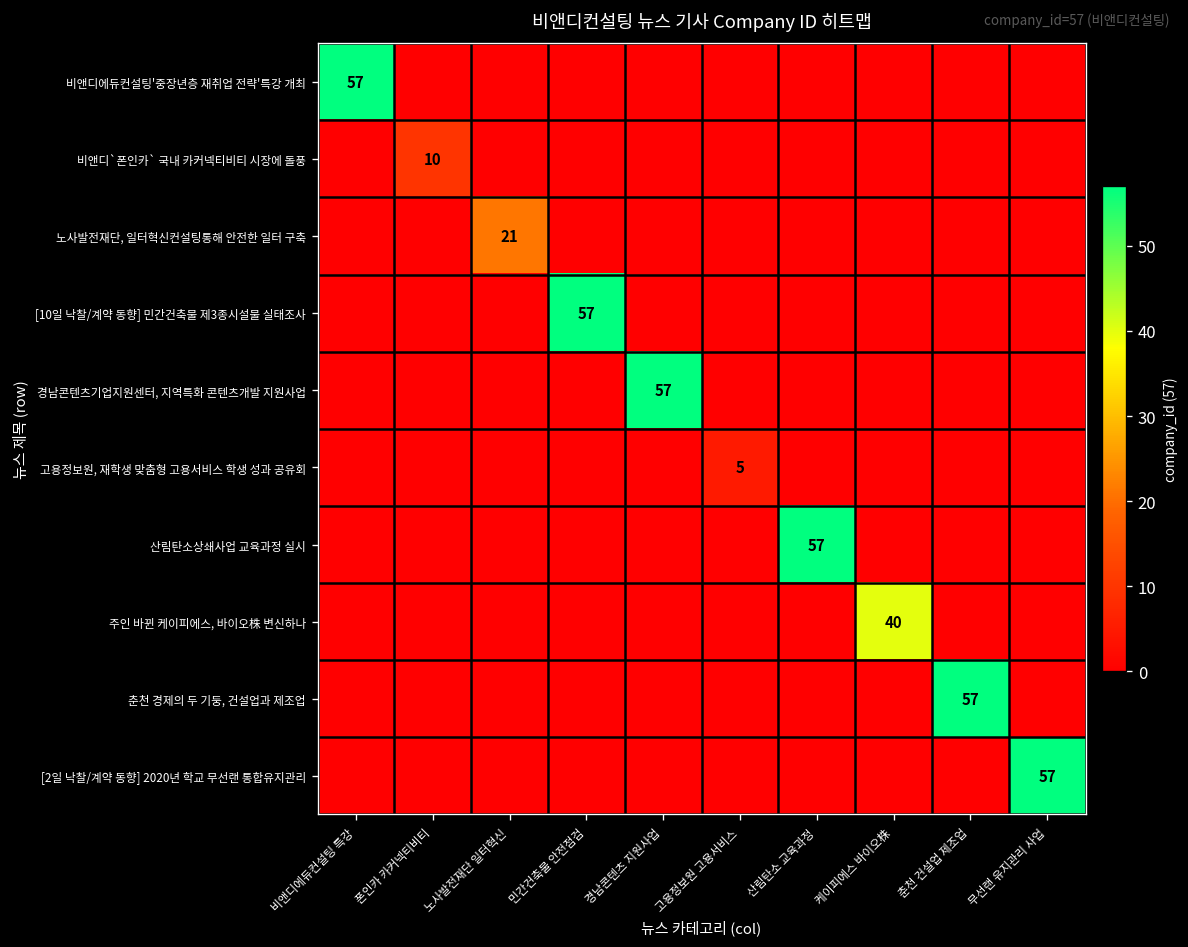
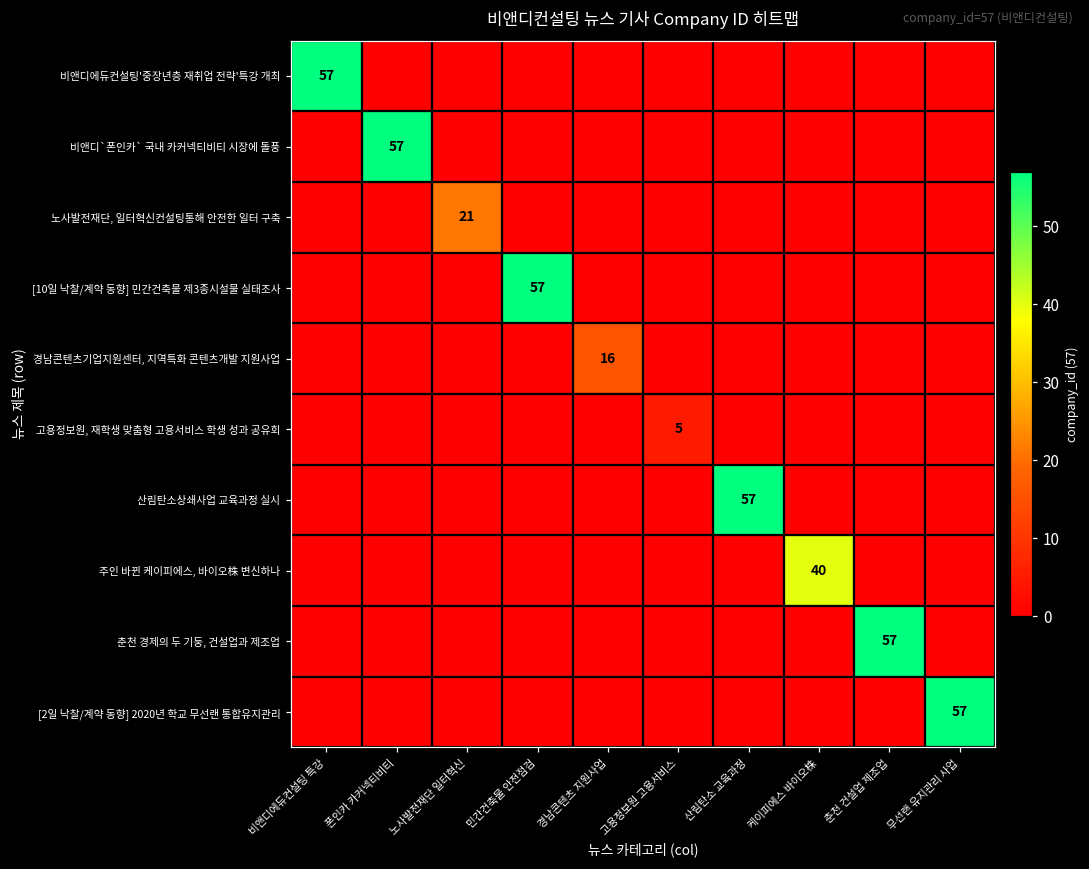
비앤디`폰인카` 국내 카커넥티비티 시장에 돌풍, 폰인카 카커넥티비티: 10 -> 57
경남콘텐츠기업지원센터, 지역특화 콘텐츠개발 지원사업, 경남콘텐츠 지원사업: 57 -> 16
